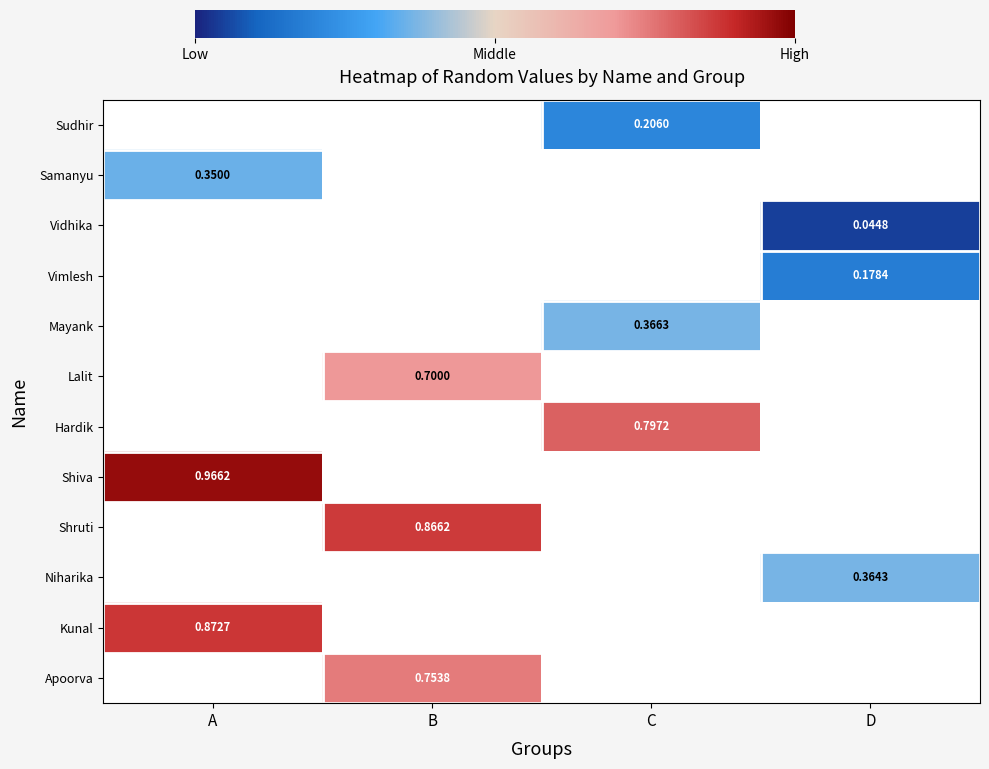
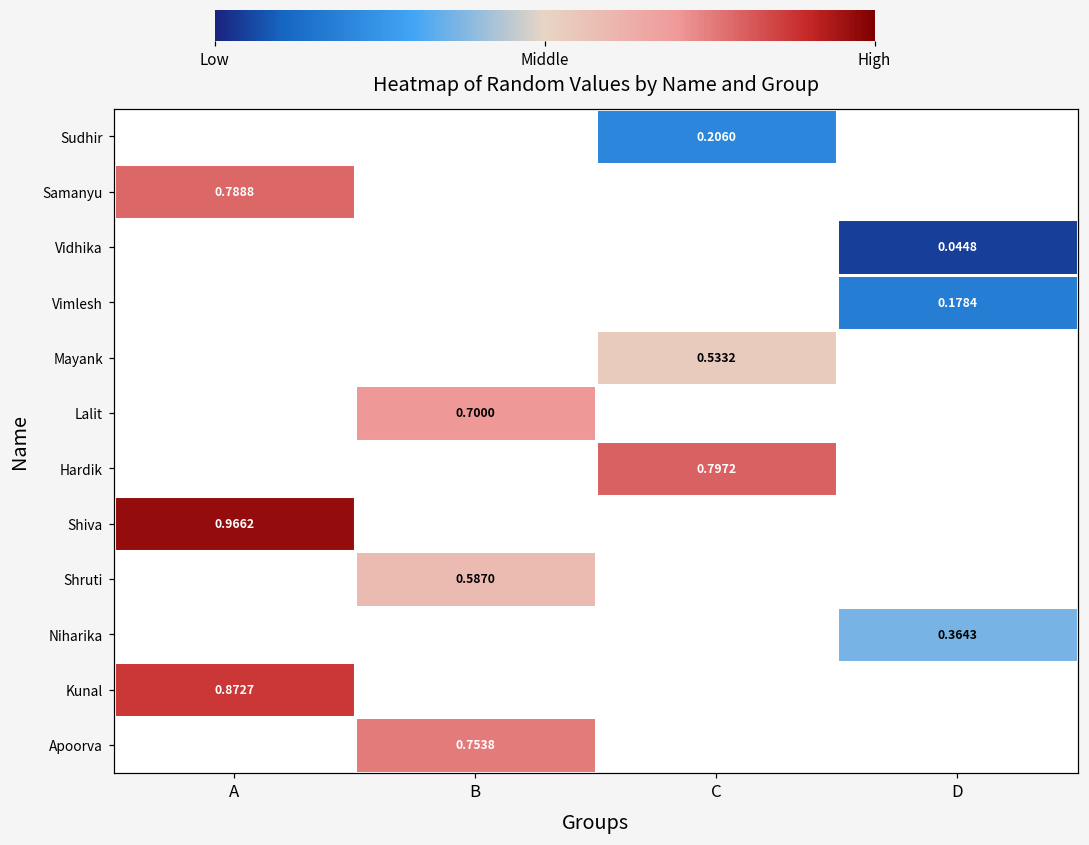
Samanyu, A: 0.3500 -> 0.7888
Mayank, C: 0.3663 -> 0.5332
Shruti, B: 0.8662 -> 0.5870
